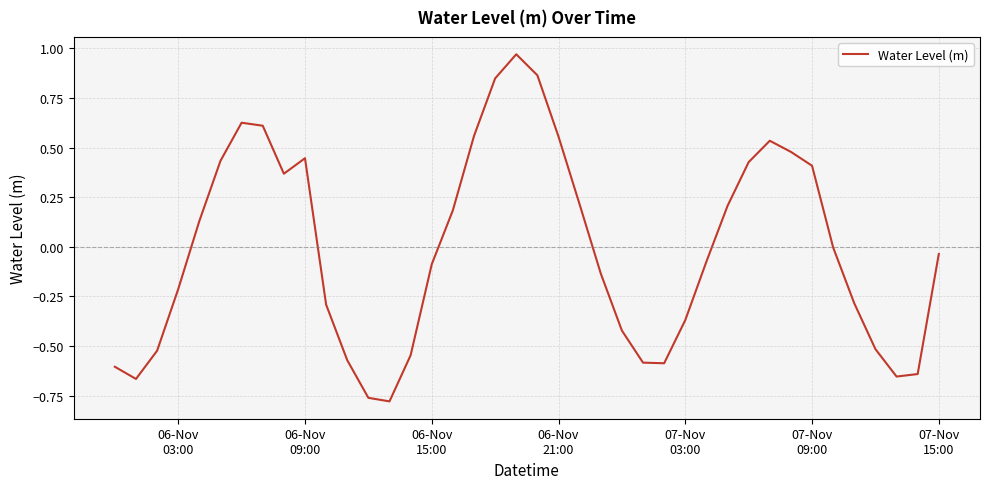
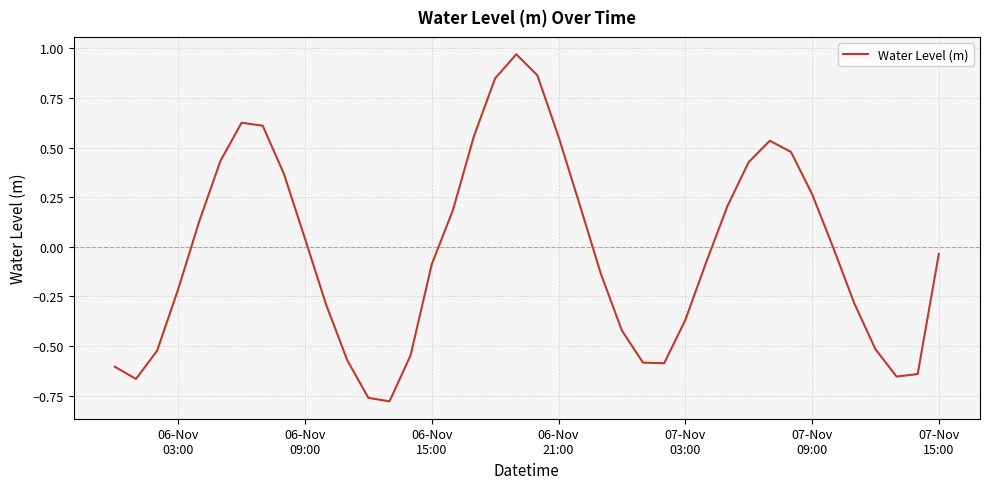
06-Nov 09:00: 0.45 -> 0.04
07-Nov 09:00: 0.41 -> 0.27
